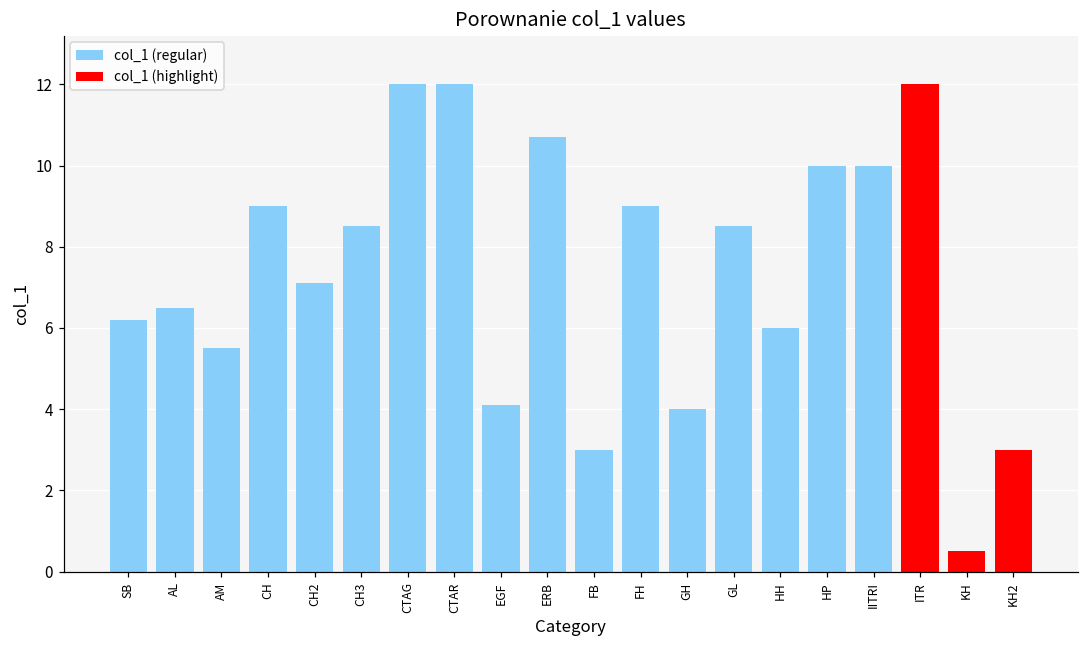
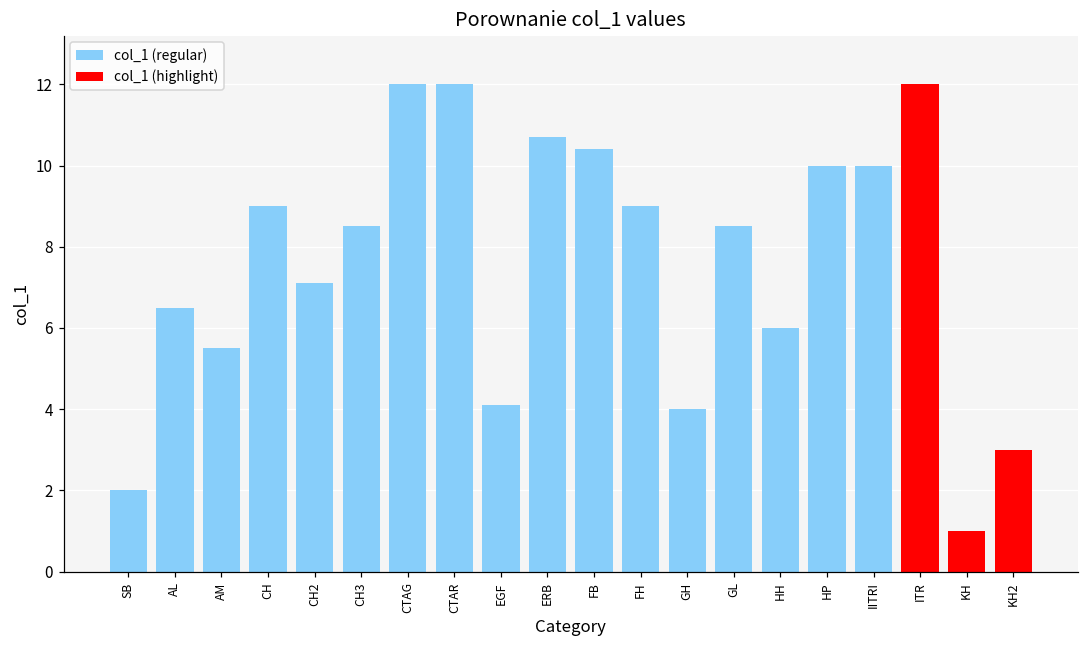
col_1 (regular), SB: 6.2 -> 2.0
col_1 (regular), FB: 3.0 -> 10.4
col_1 (highlight), KH: 0.5 -> 1.0
